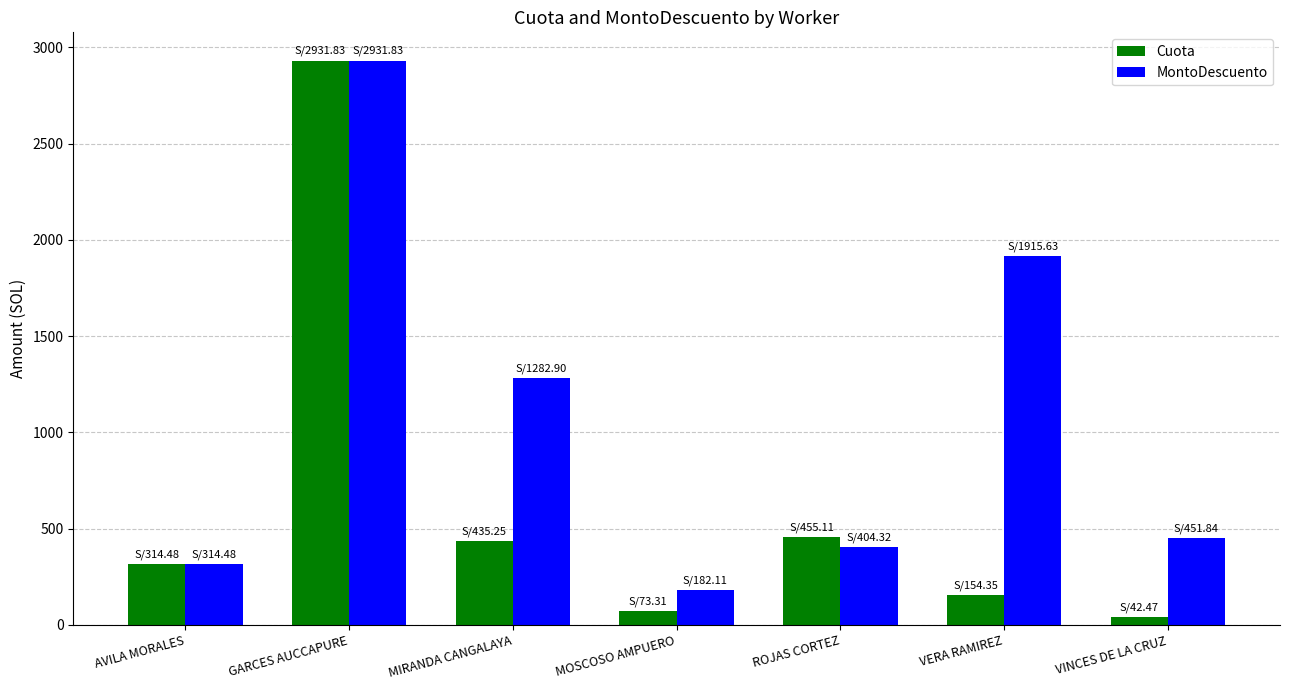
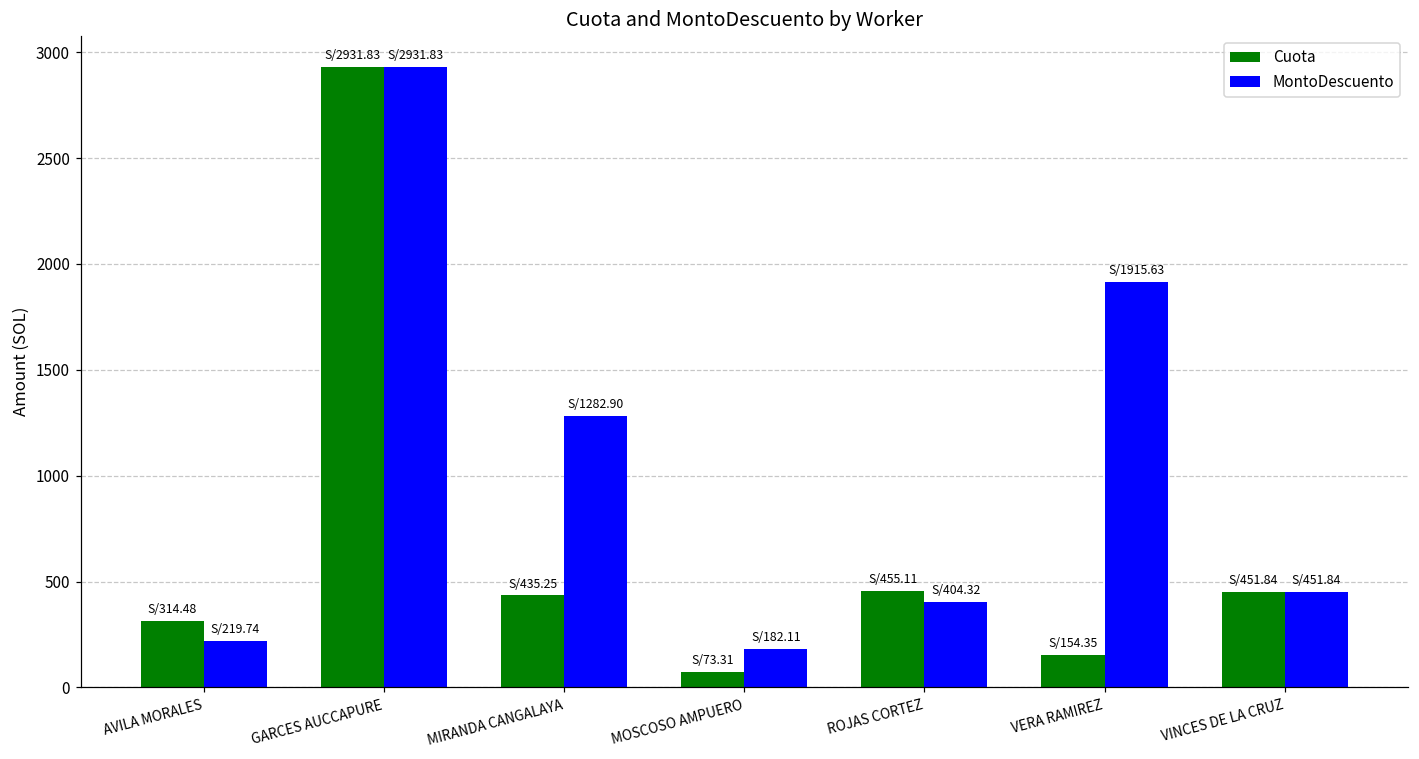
MontoDescuento, AVILA MORALES: 314.48 -> 219.74
Cuota, VINCES DE LA CRUZ: 42.47 -> 451.84
